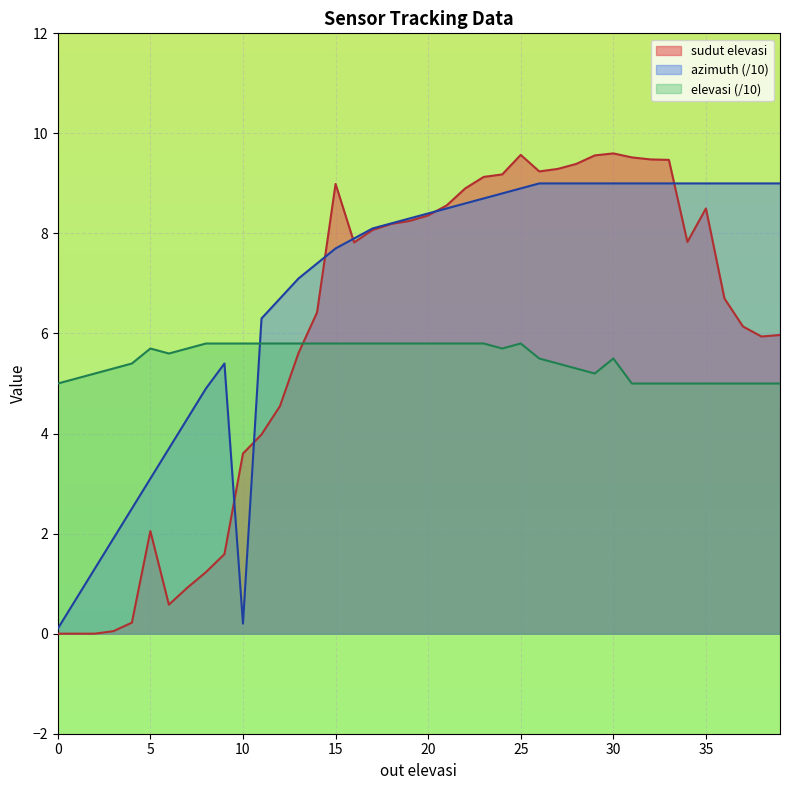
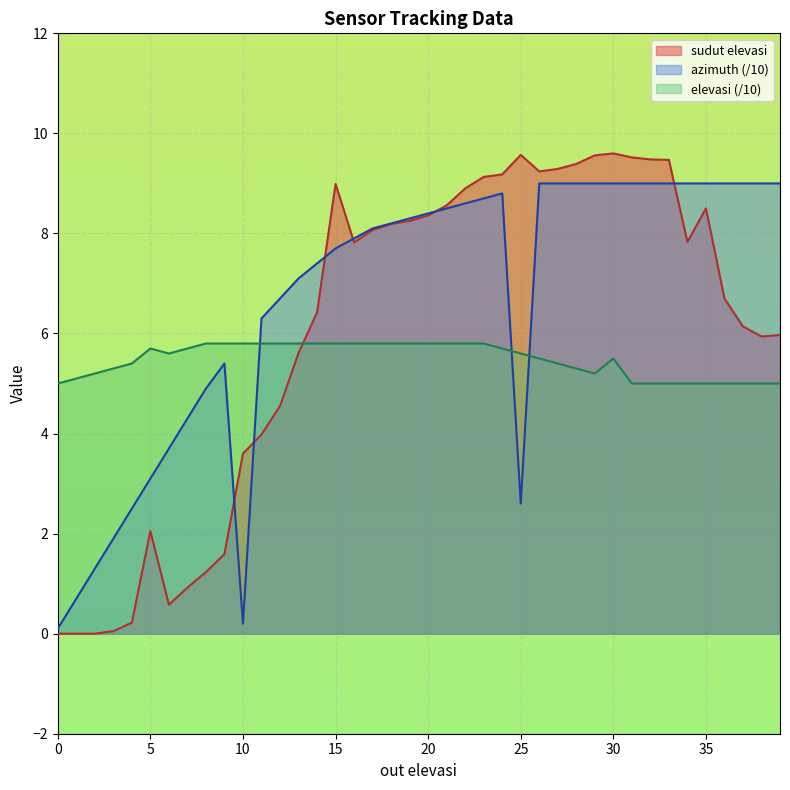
azimuth (/10), 25: 8.9 -> 2.6
elevasi (/10), 25: 5.8 -> 5.6
